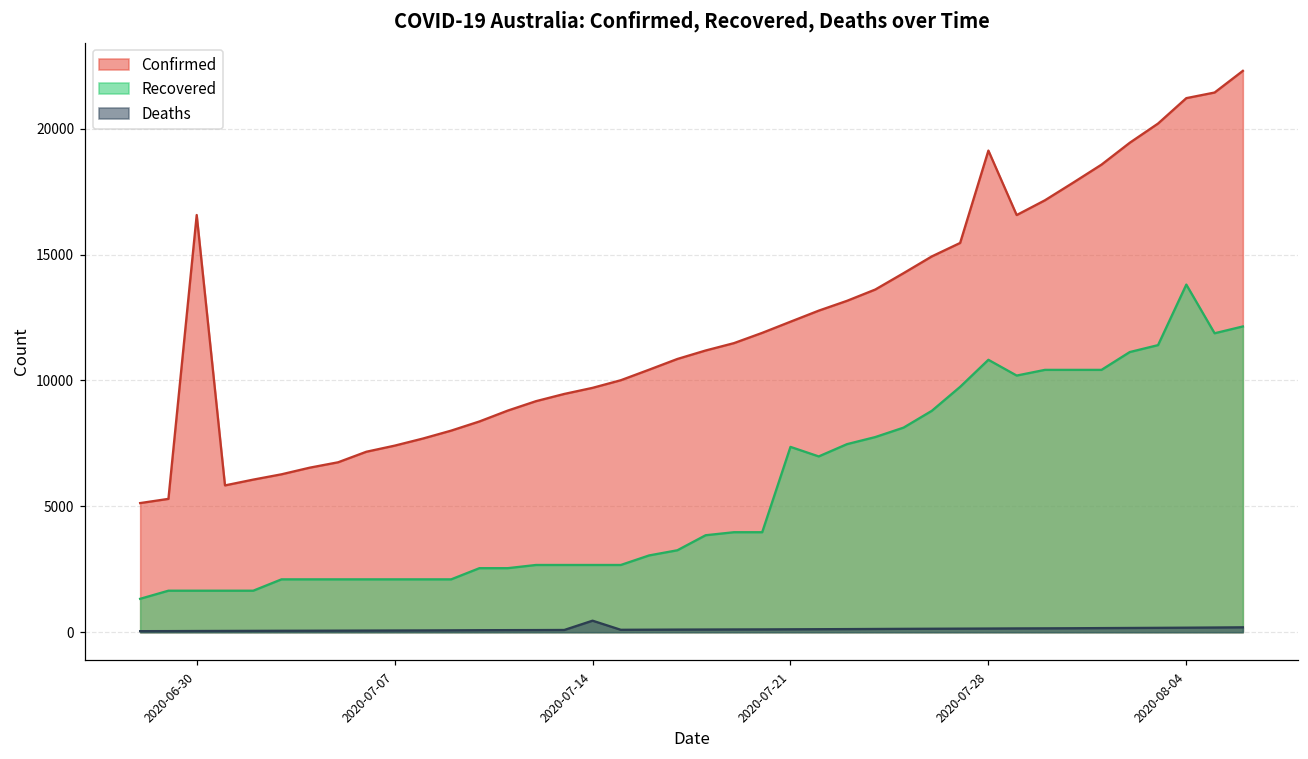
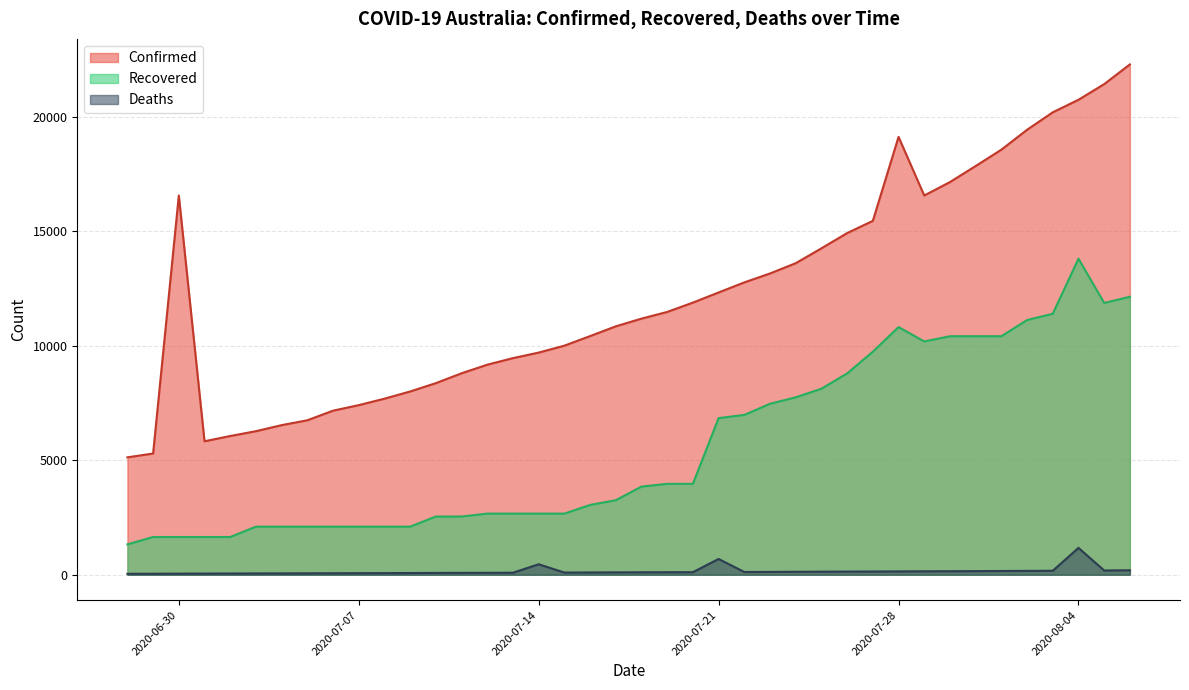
Recovered, 2020-07-21: 7400 -> 6800
Deaths, 2020-07-21: 100 -> 700
Confirmed, 2020-08-04: 21200 -> 20800
Deaths, 2020-08-04: 200 -> 1200
